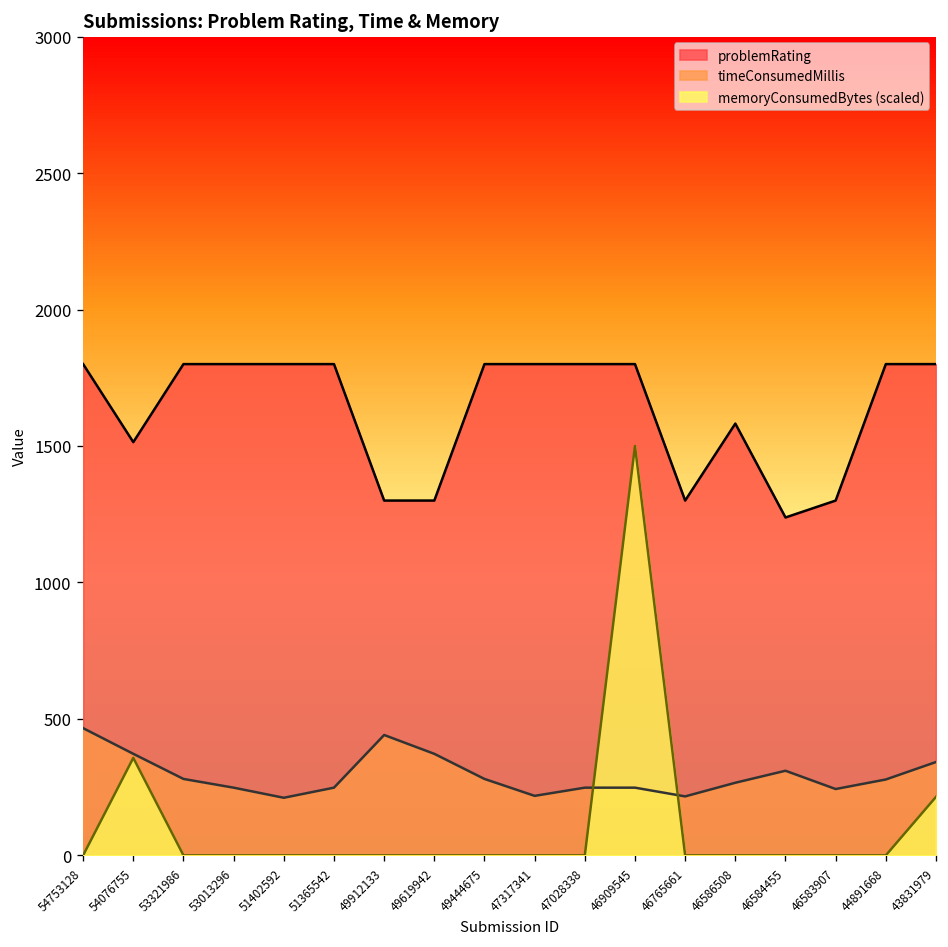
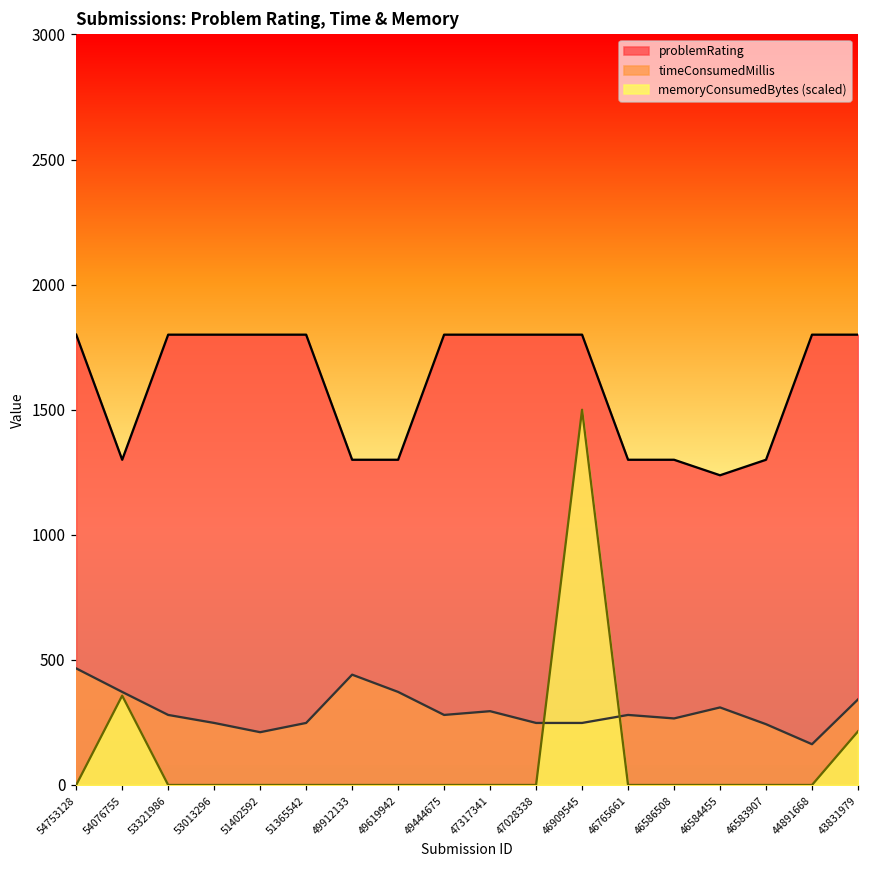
problemRating, 54076755: 1510 -> 1300
timeConsumedMillis, 47317341: 220 -> 300
timeConsumedMillis, 46765661: 220 -> 280
problemRating, 46586508: 1580 -> 1300
timeConsumedMillis, 44891668: 280 -> 160
